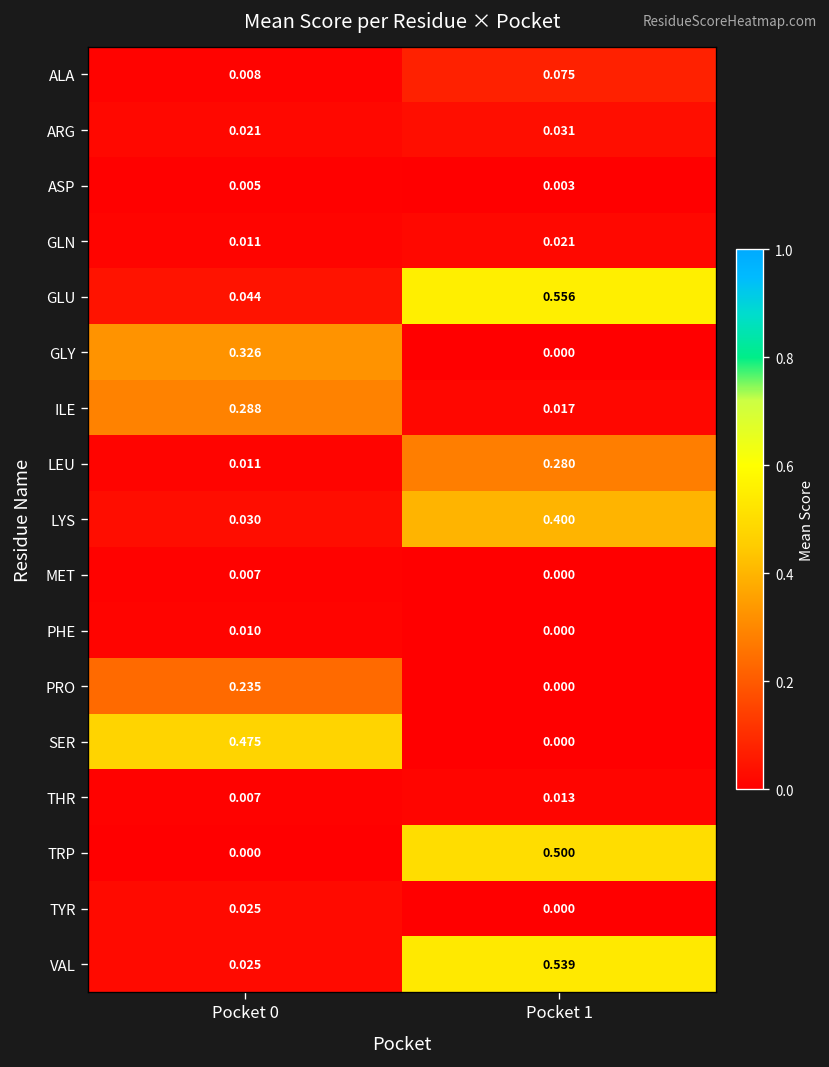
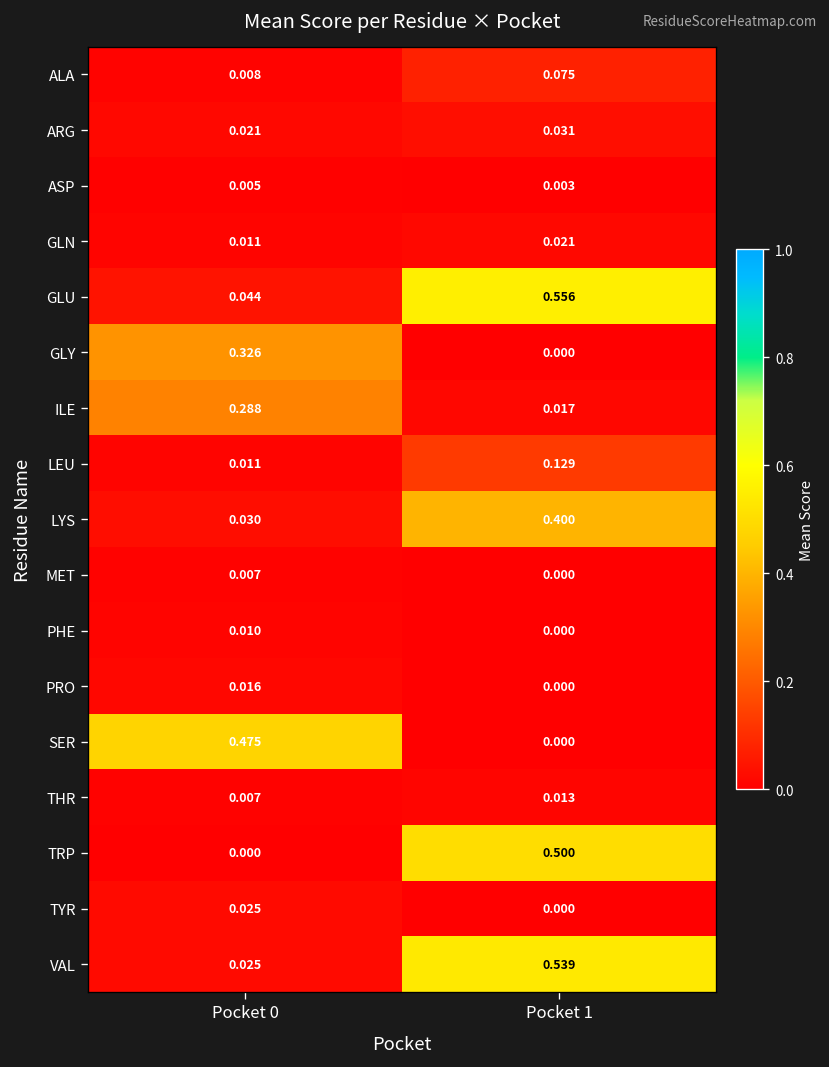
LEU, Pocket 1: 0.280 -> 0.129
PRO, Pocket 0: 0.235 -> 0.016
